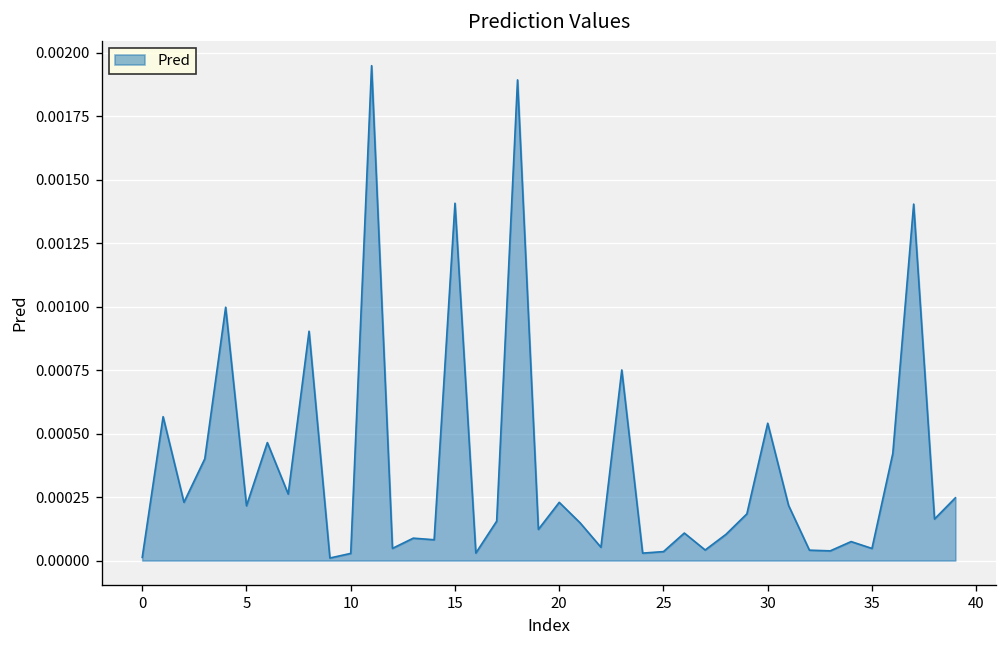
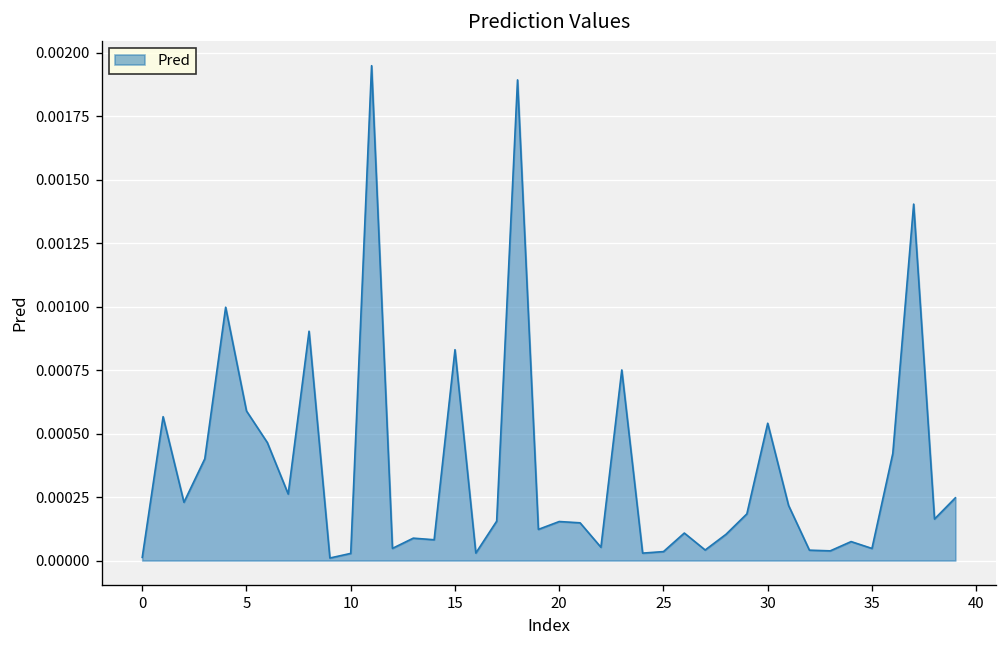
5: 0.00022 -> 0.00059
15: 0.00141 -> 0.00083
20: 0.00023 -> 0.00015
